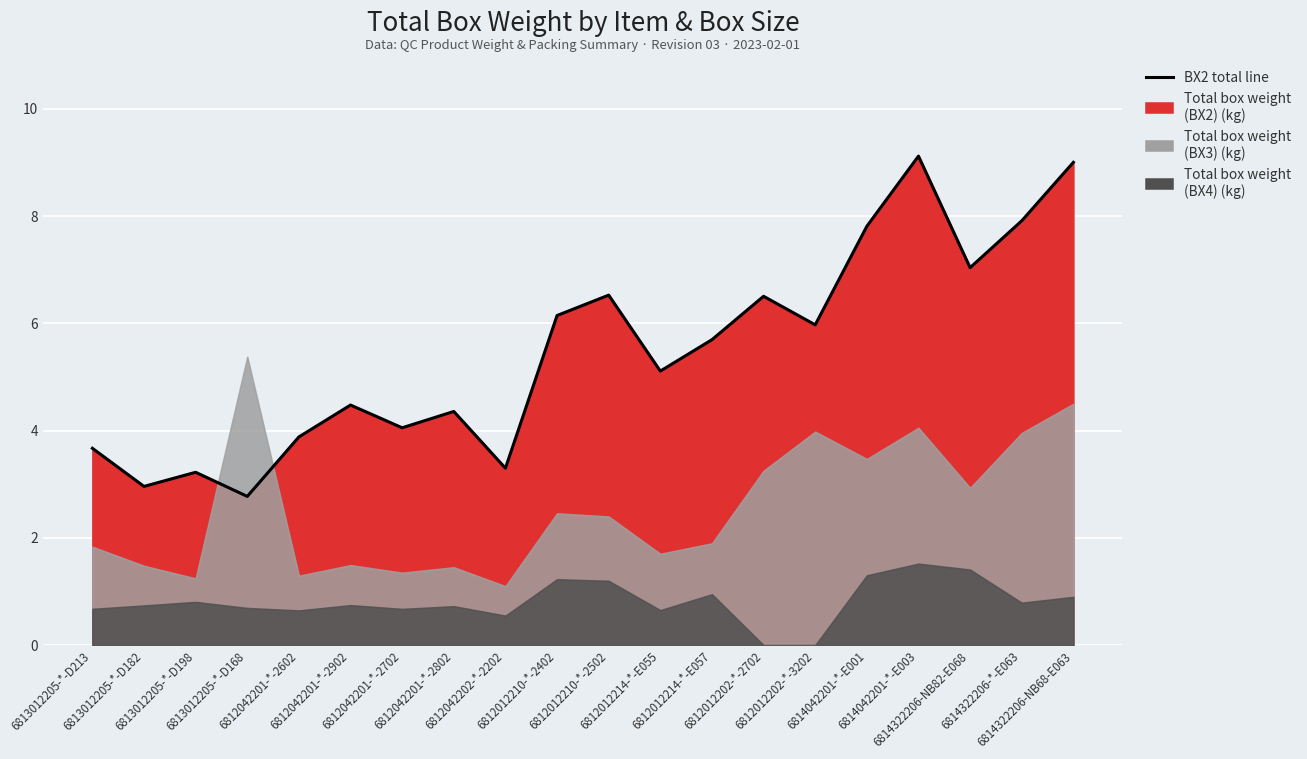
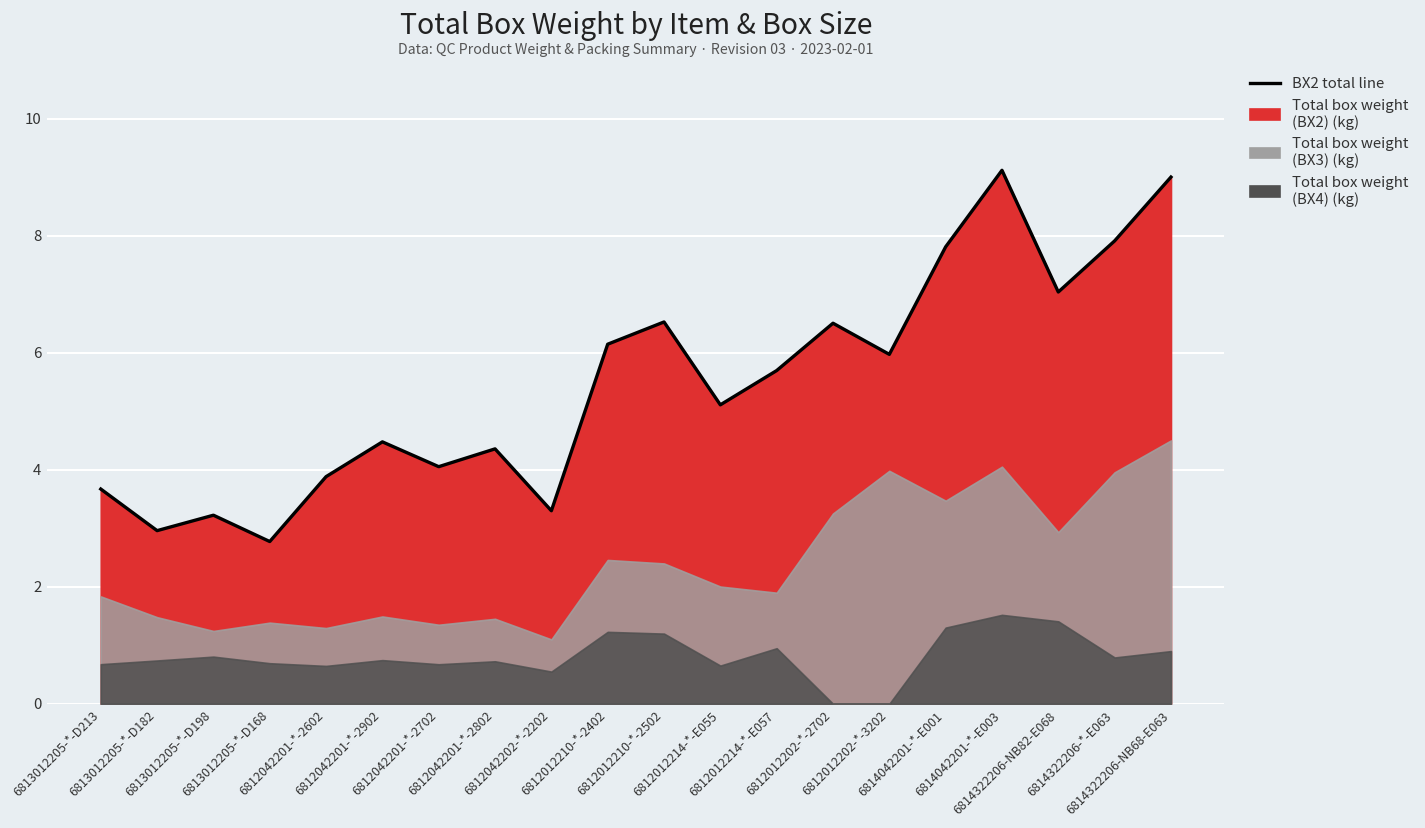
Total box weight (BX3) (kg), 6813012205-*-D168: 5.4 -> 1.4
Total box weight (BX3) (kg), 6812012214-*-E055: 1.7 -> 2.0
